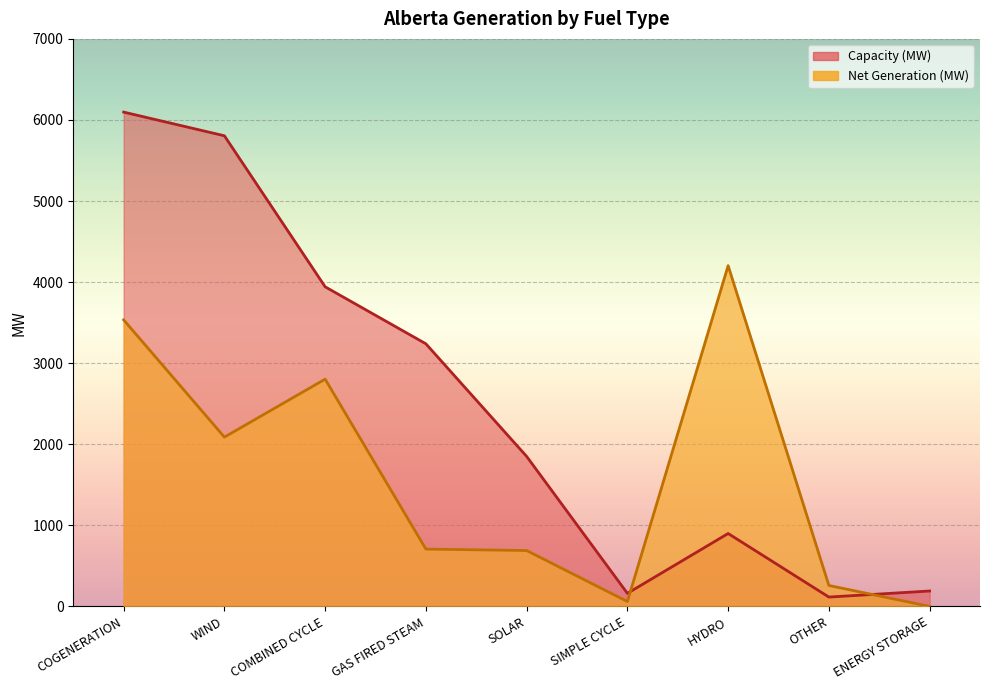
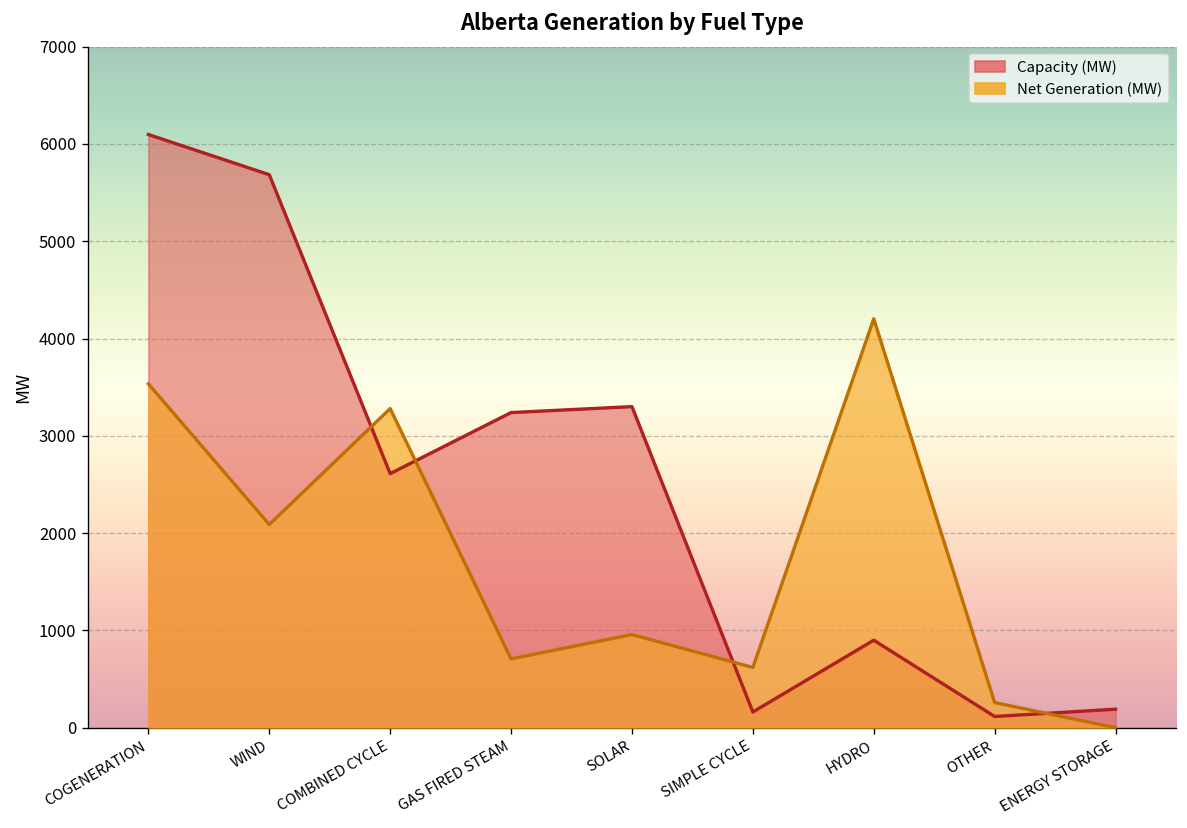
Capacity (MW), WIND: 5800 -> 5700
Capacity (MW), COMBINED CYCLE: 3900 -> 2600
Net Generation (MW), COMBINED CYCLE: 2800 -> 3300
Capacity (MW), SOLAR: 1900 -> 3300
Net Generation (MW), SOLAR: 700 -> 1000
Net Generation (MW), SIMPLE CYCLE: 100 -> 600
